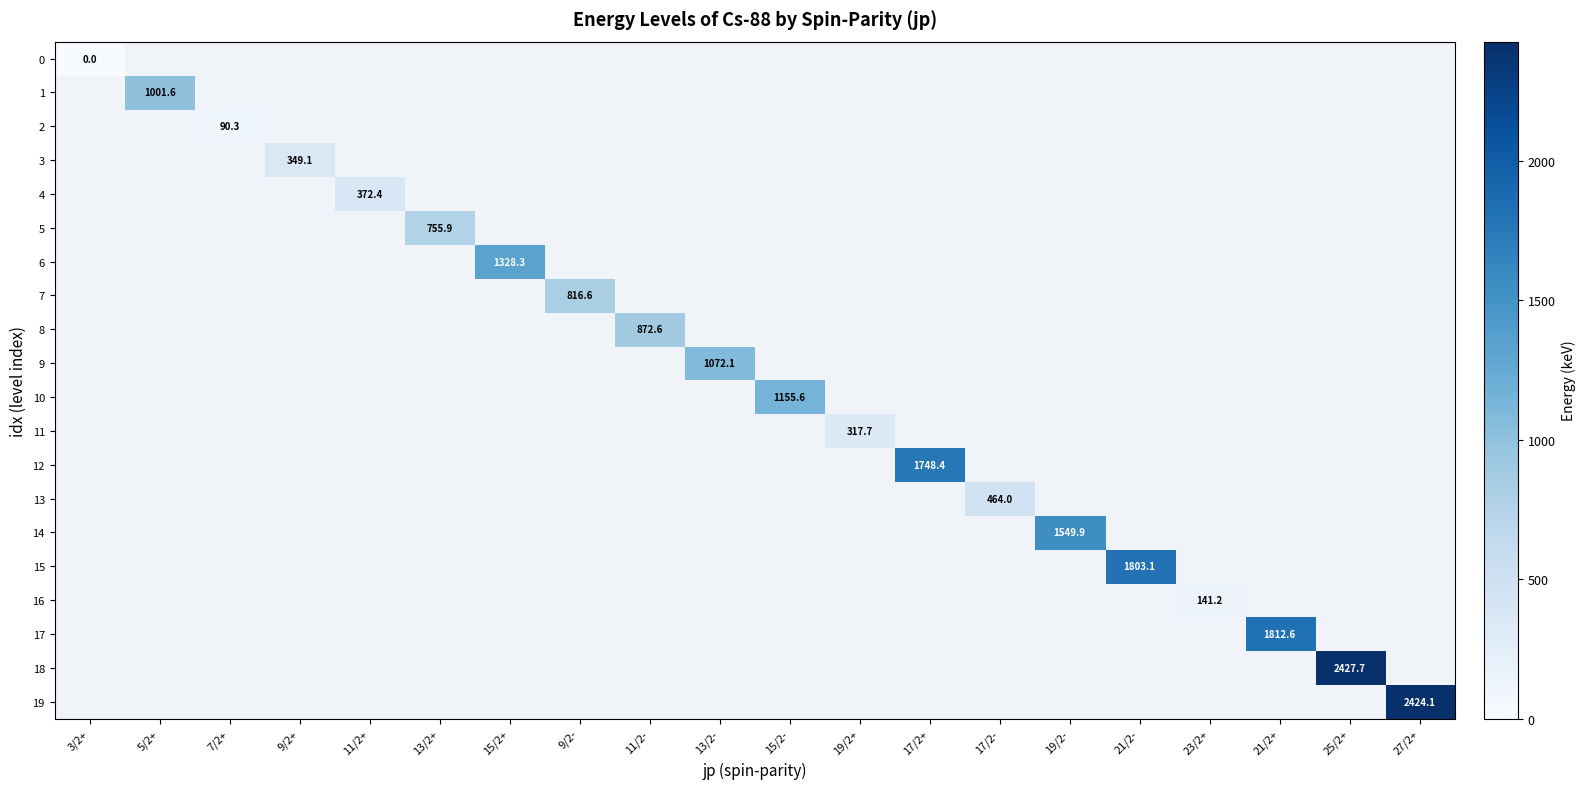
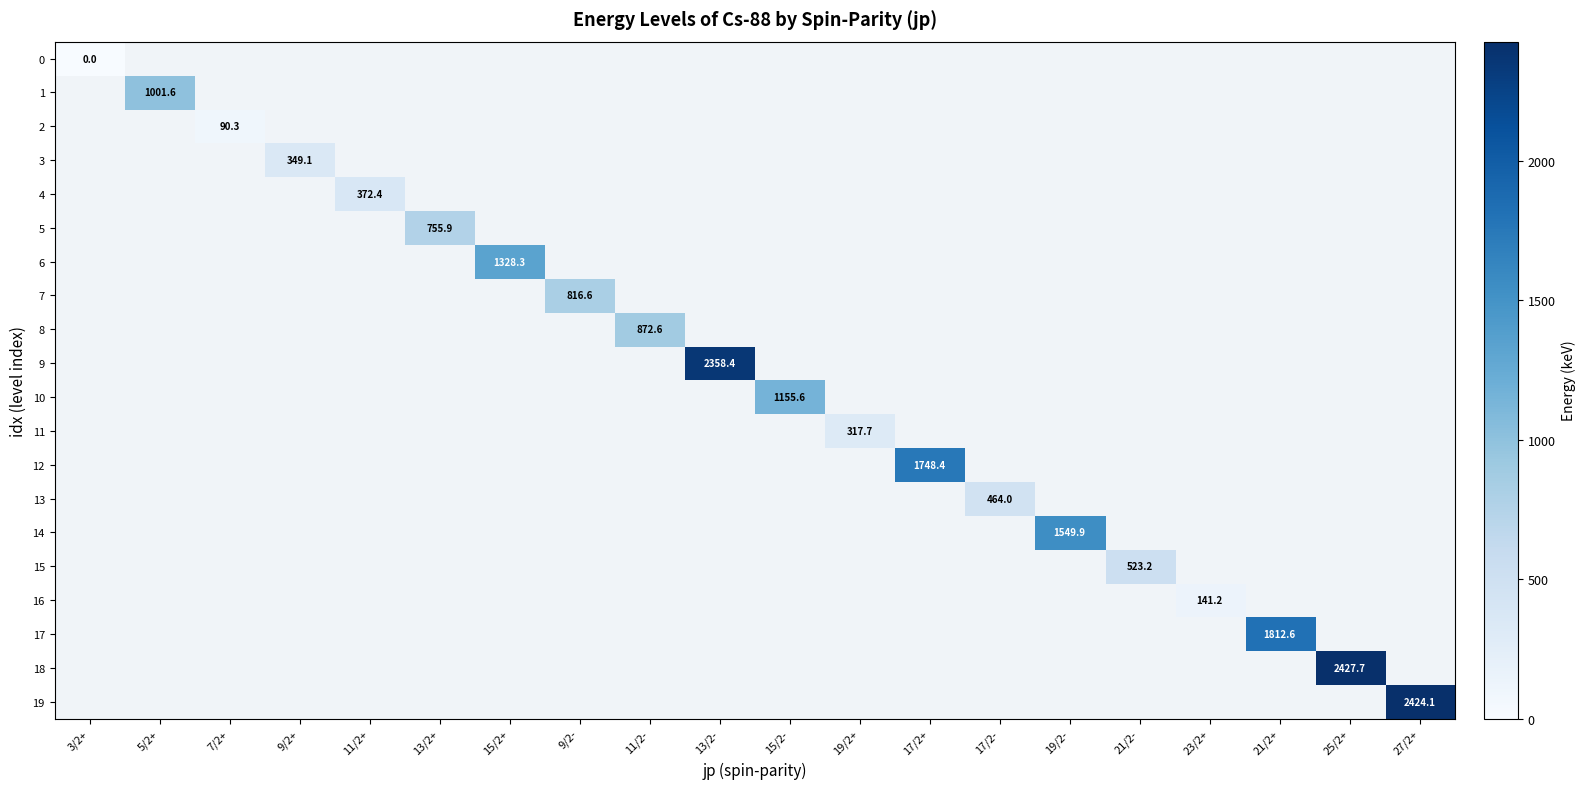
9, 13/2-: 1072.1 -> 2358.4
15, 21/2-: 1803.1 -> 523.2
